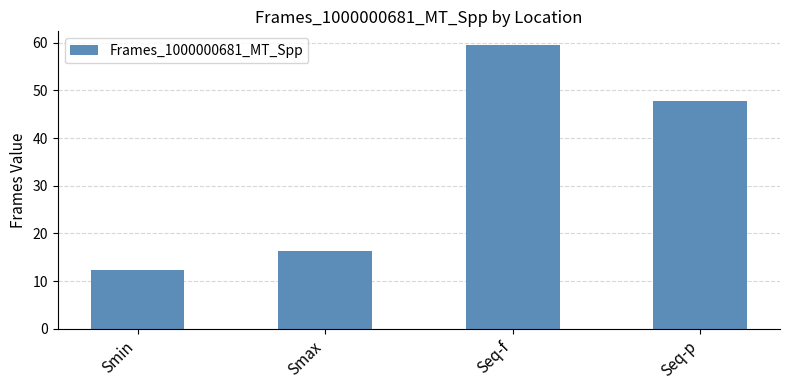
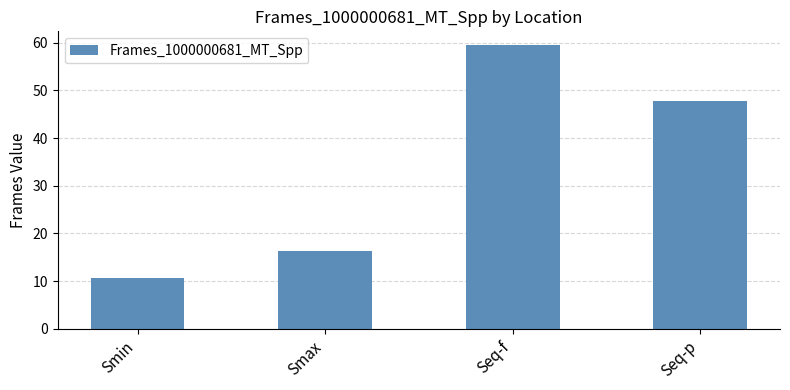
Smin: 12 -> 11
